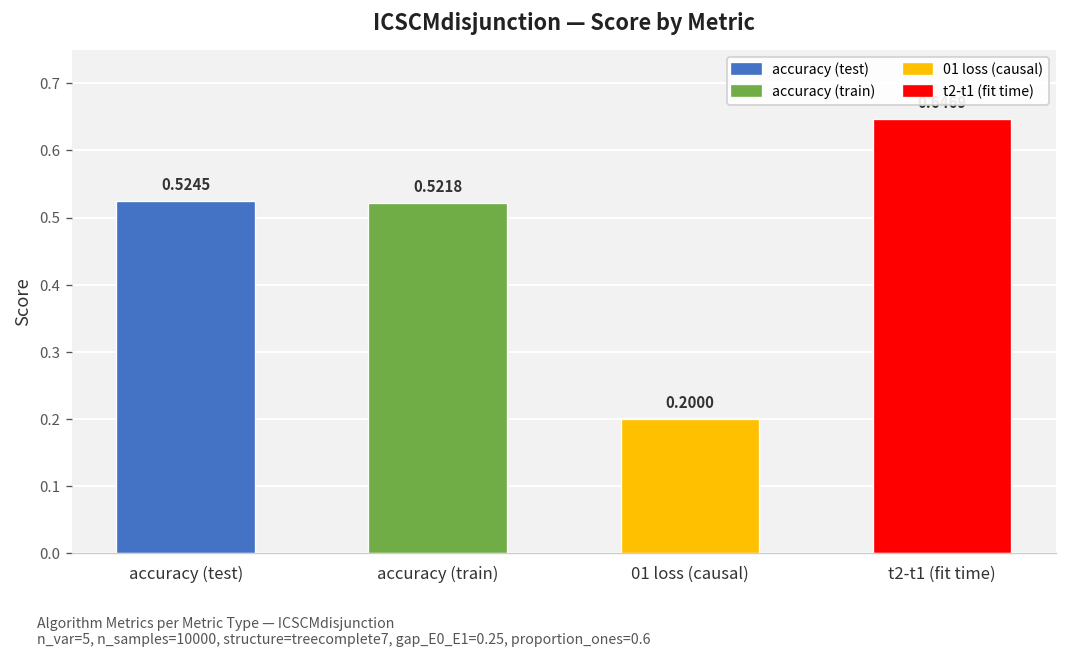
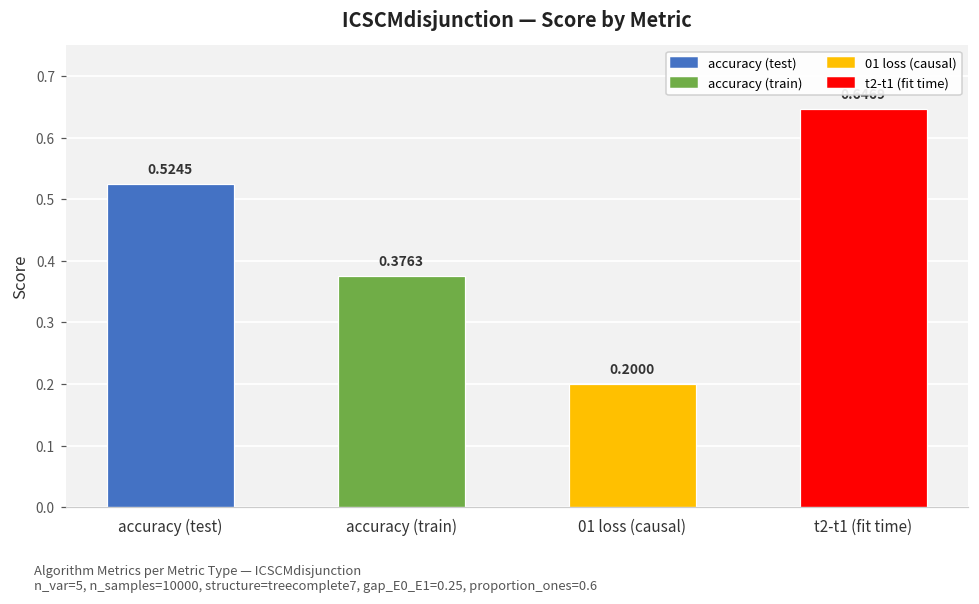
accuracy (train): 0.5218 -> 0.3763
